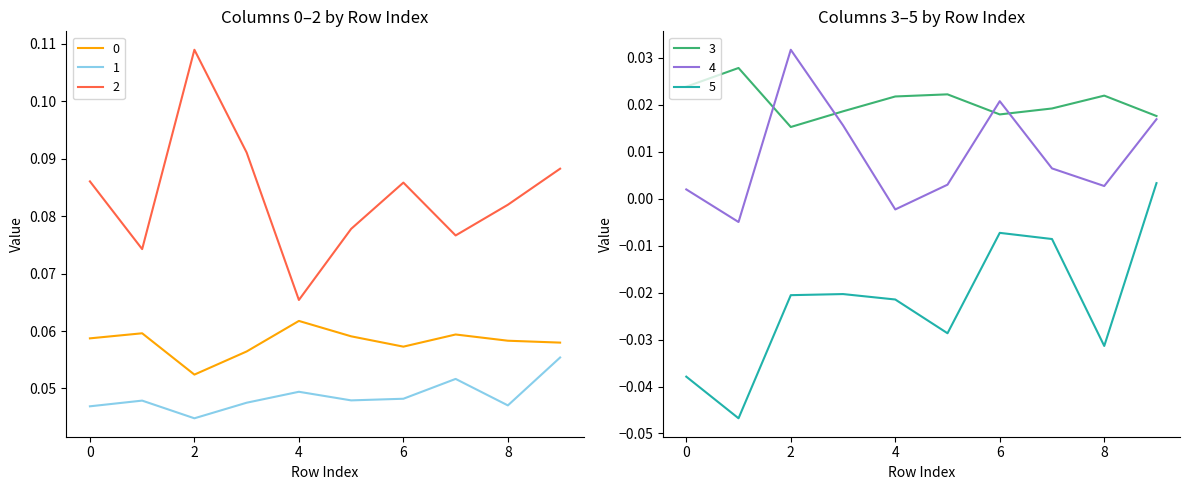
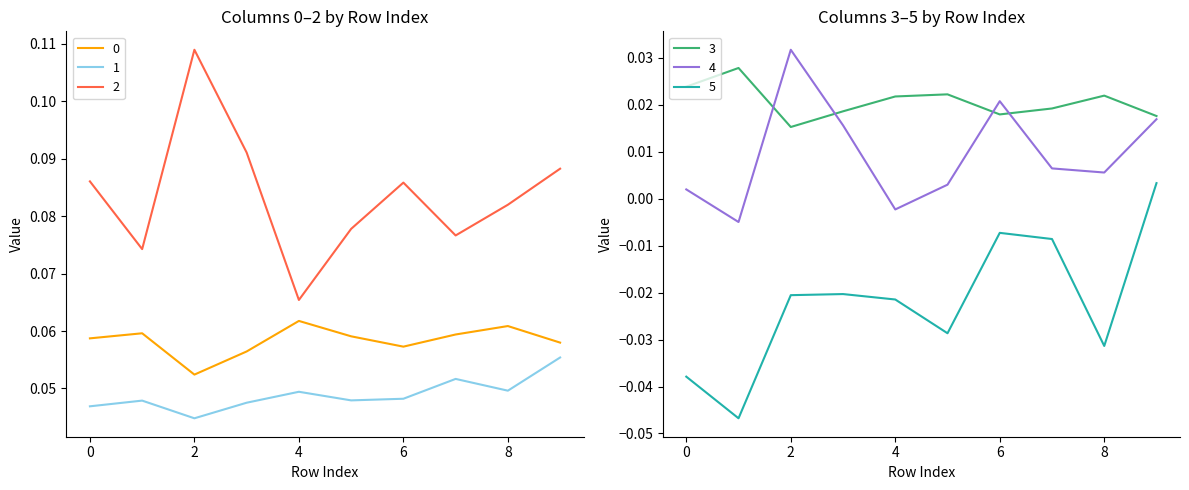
Columns 0–2 by Row Index, 0, 8: 0.058 -> 0.061
Columns 0–2 by Row Index, 1, 8: 0.047 -> 0.050
Columns 3–5 by Row Index, 4, 8: 0.003 -> 0.006
